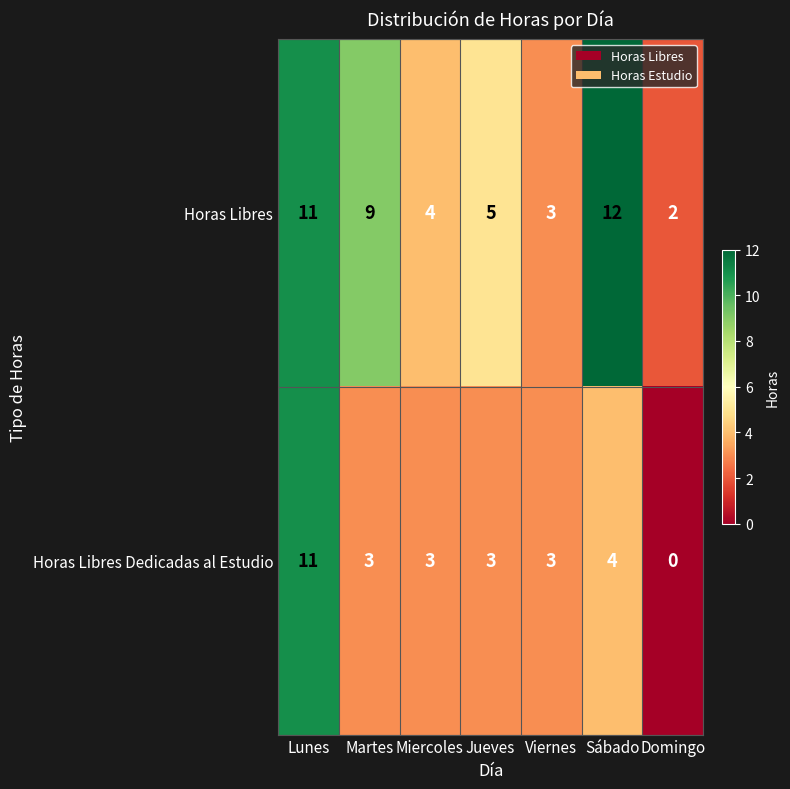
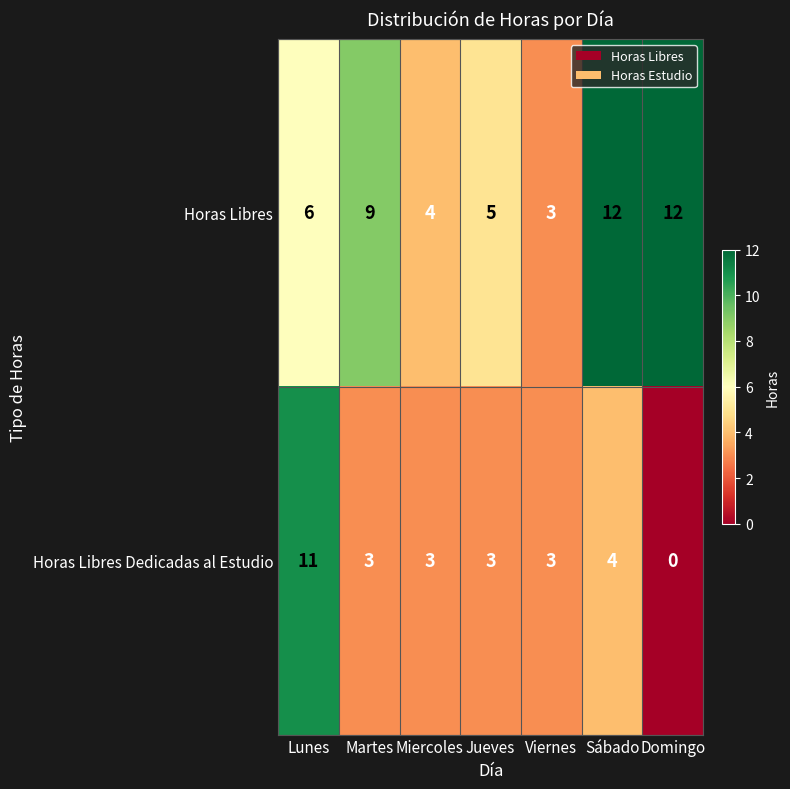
Horas Libres, Lunes: 11 -> 6
Horas Libres, Domingo: 2 -> 12
